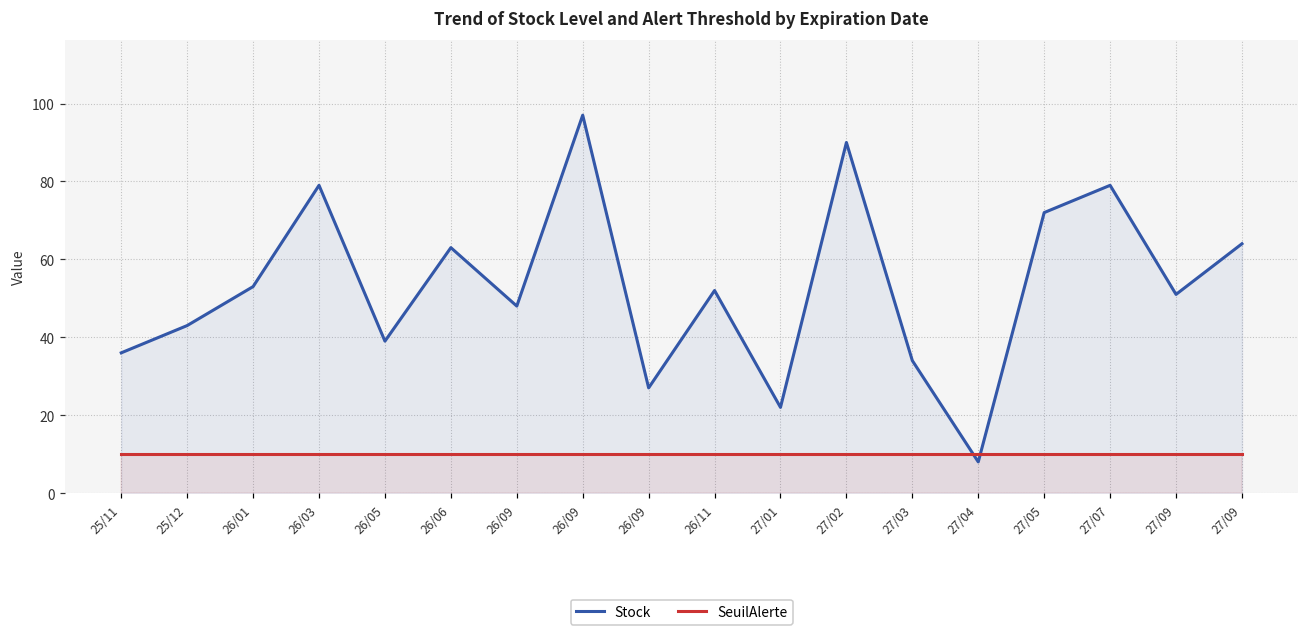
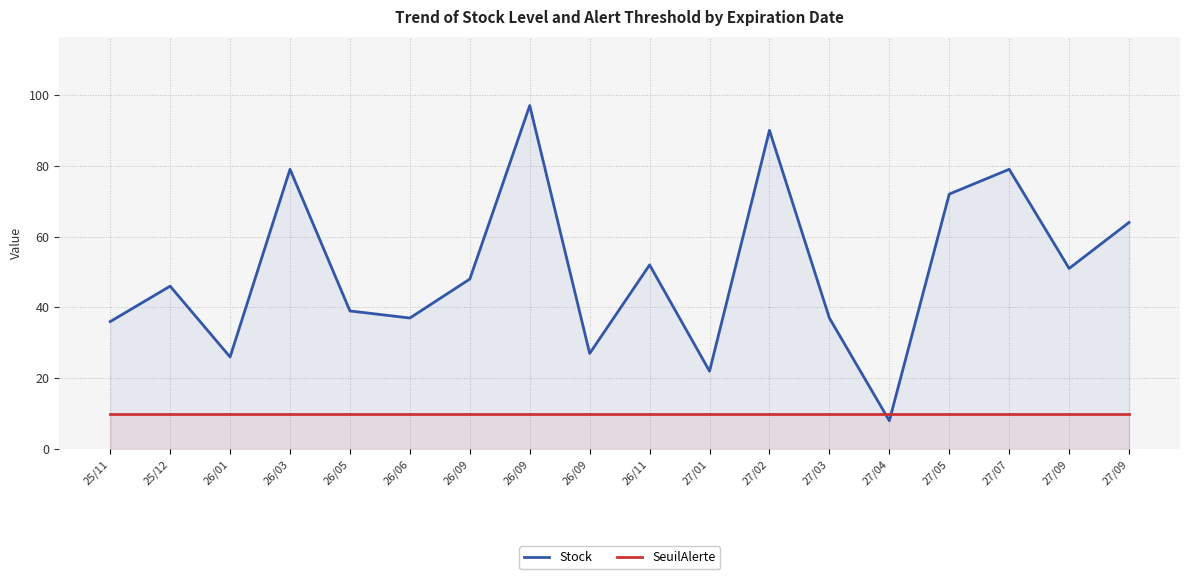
Stock, 25/12: 43 -> 46
Stock, 26/01: 53 -> 26
Stock, 26/06: 63 -> 37
Stock, 27/03: 34 -> 37
